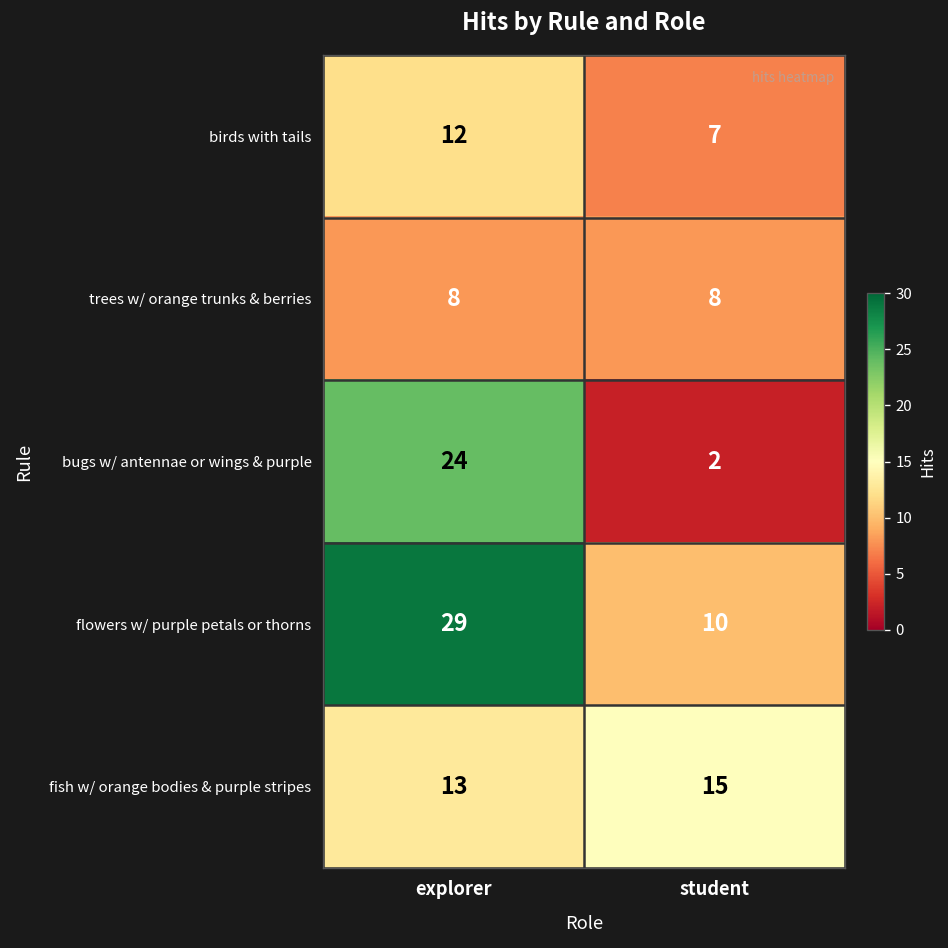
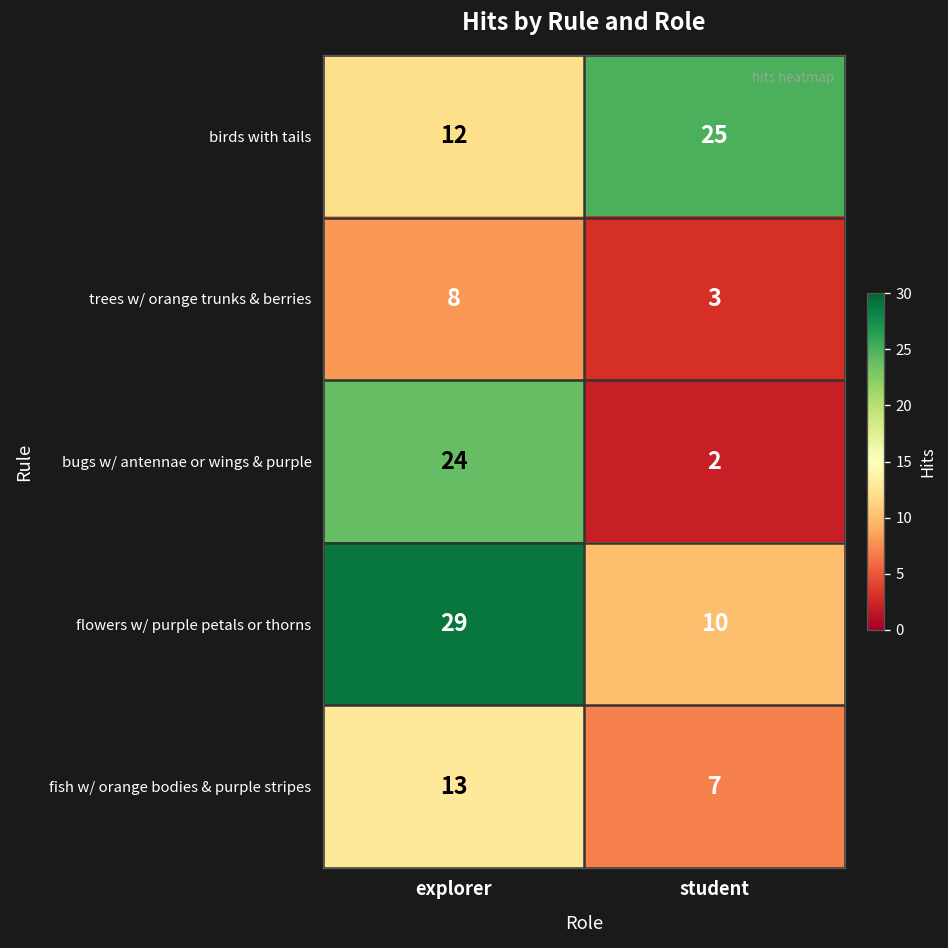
birds with tails, student: 7 -> 25
trees w/ orange trunks & berries, student: 8 -> 3
fish w/ orange bodies & purple stripes, student: 15 -> 7
